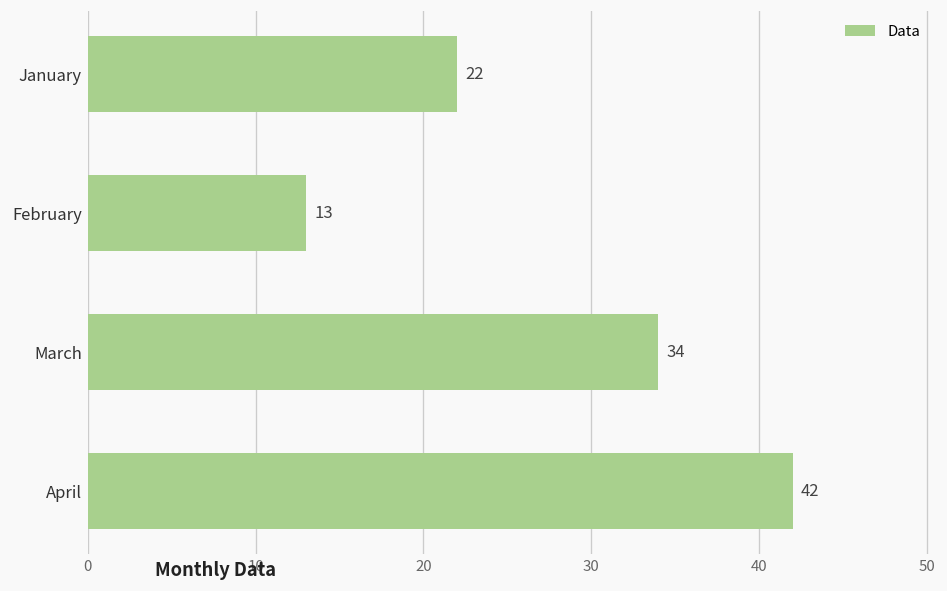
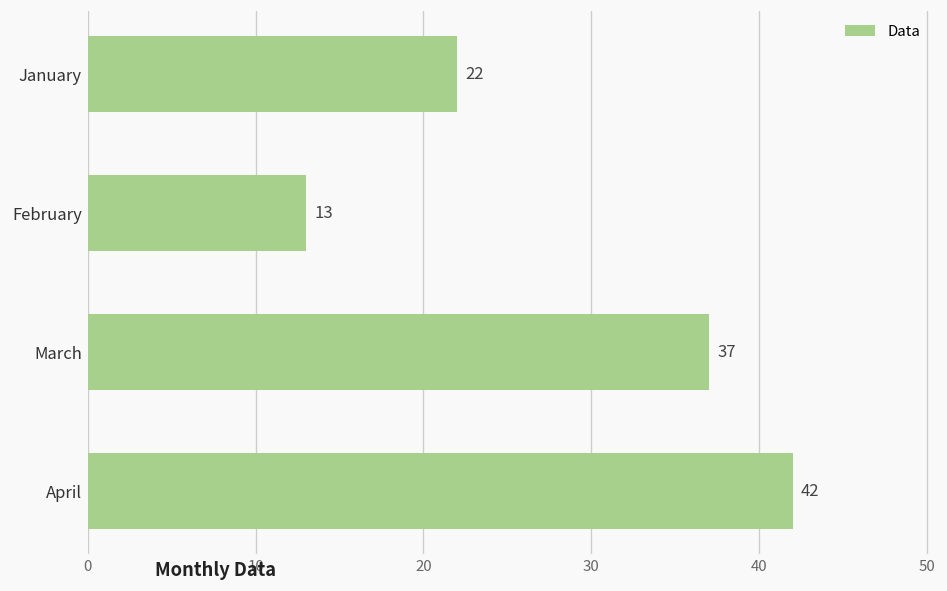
March: 34 -> 37
